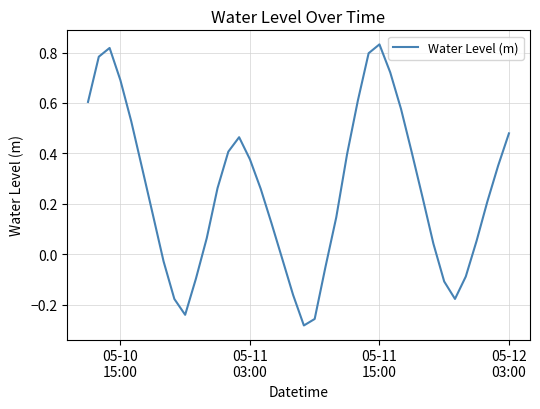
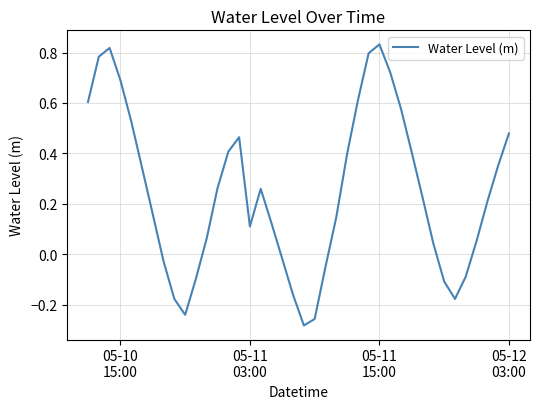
05-11 03:00: 0.38 -> 0.11
